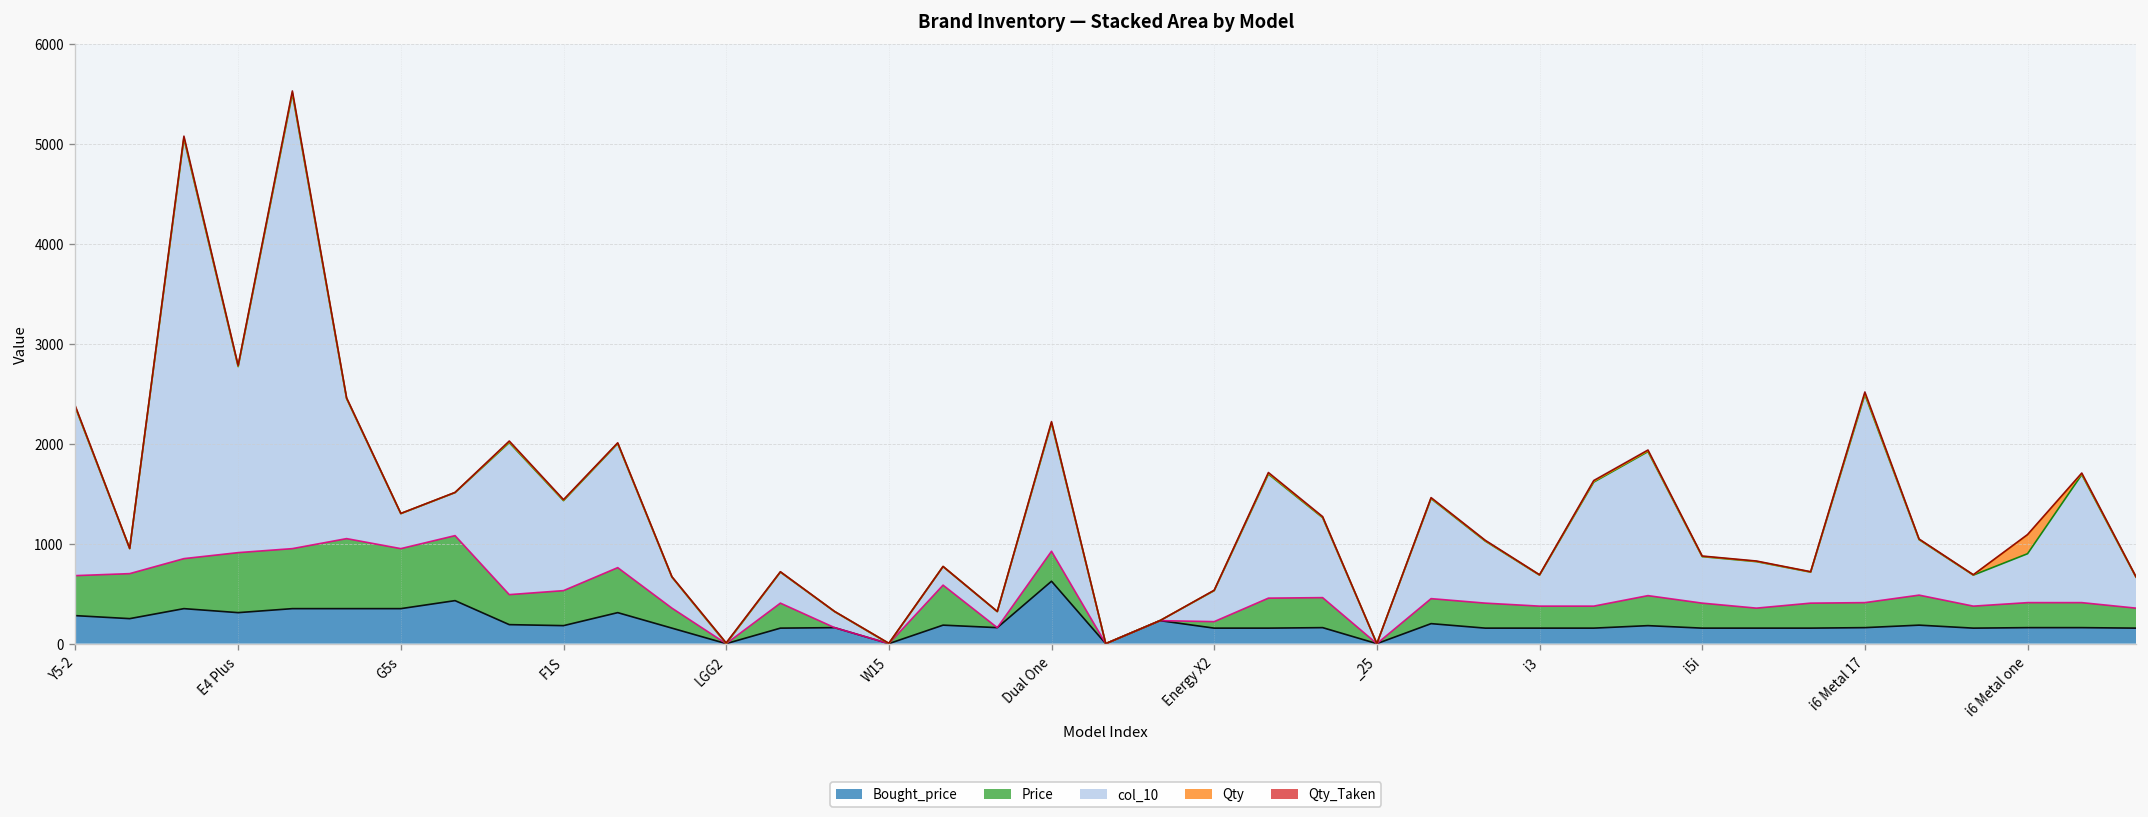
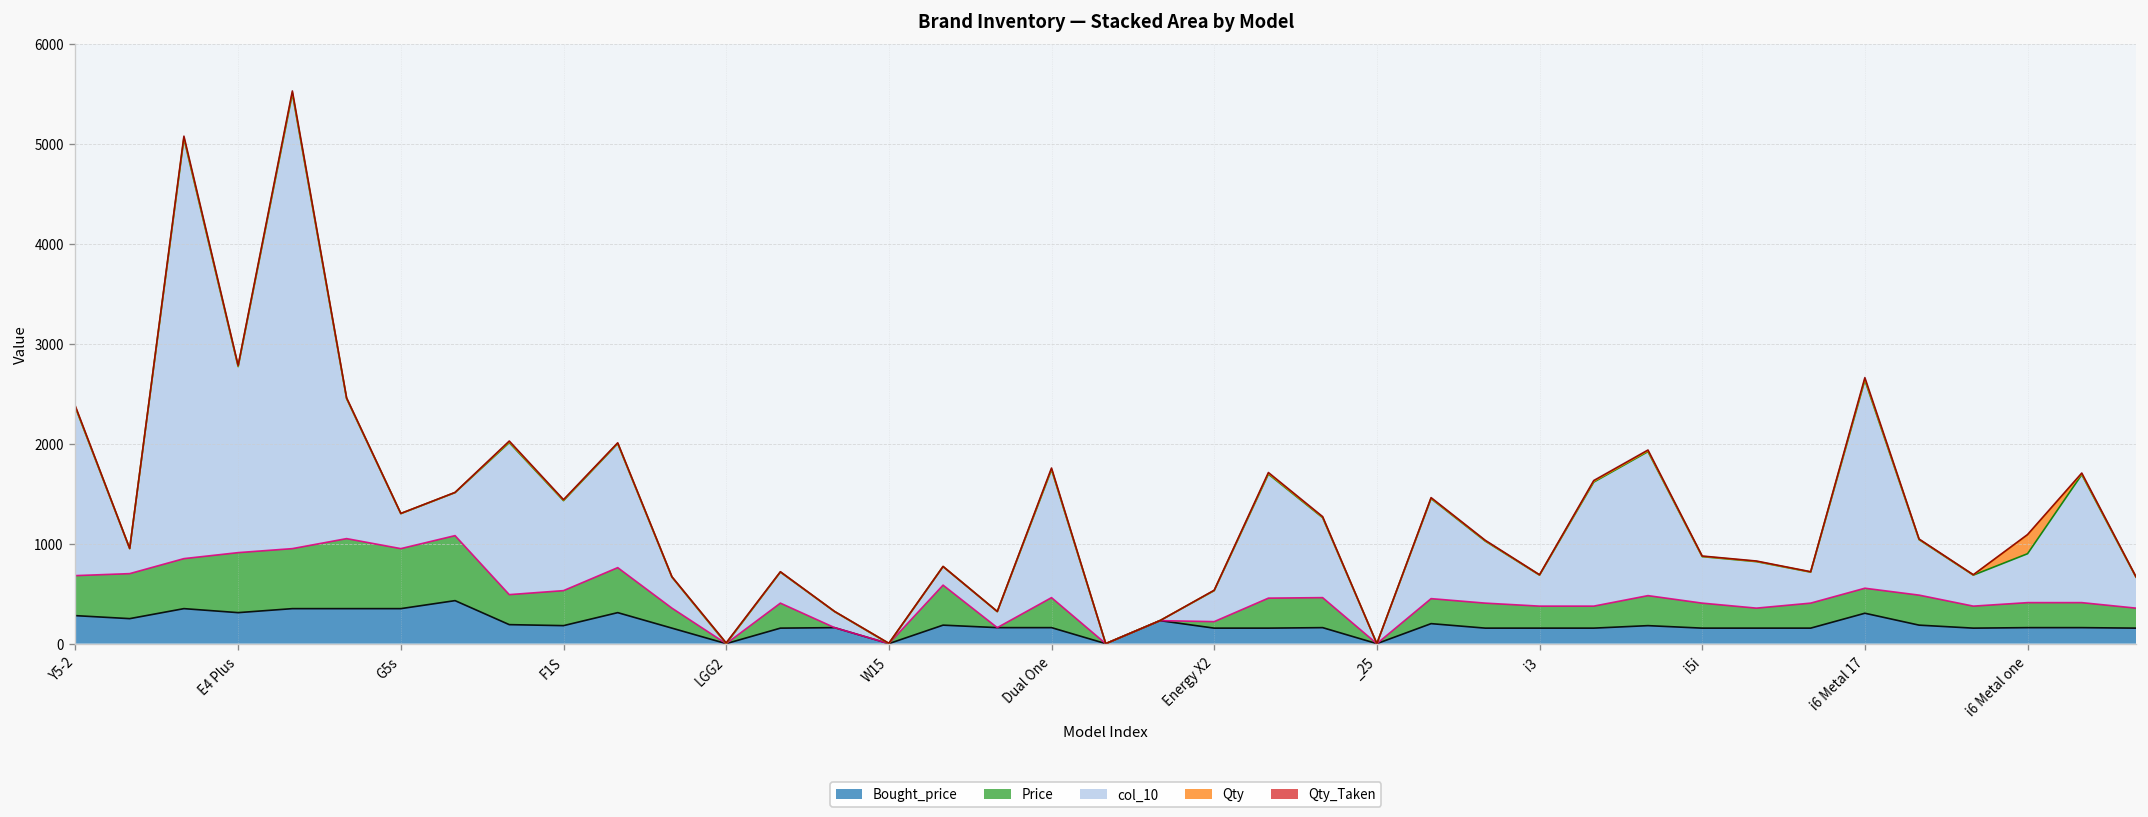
Bought_price, Dual One: 600 -> 200
Bought_price, i6 Metal 17: 200 -> 300
